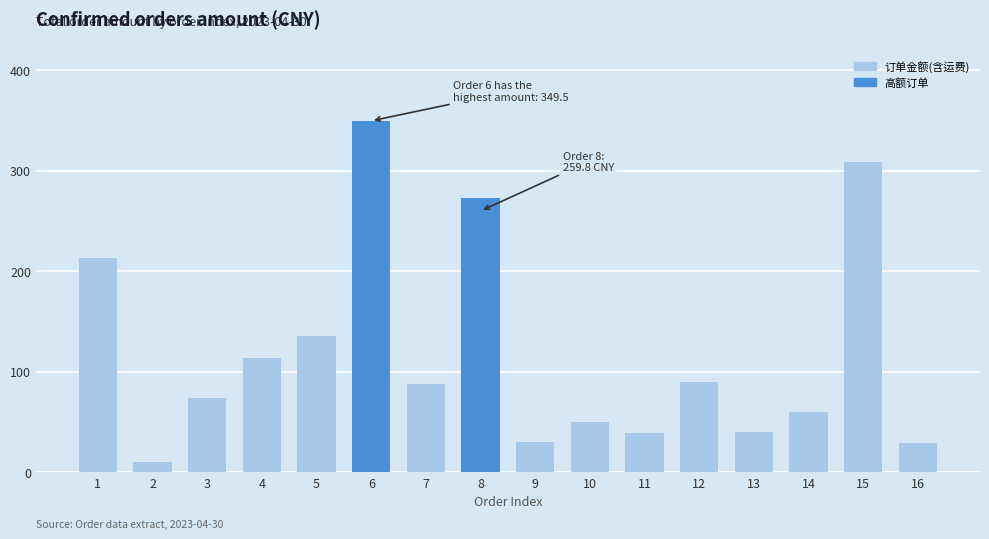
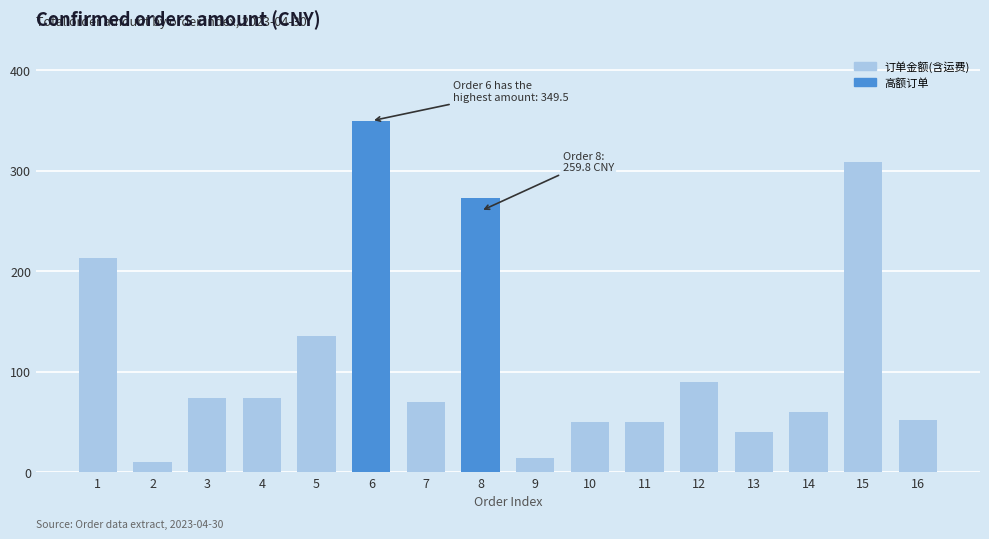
4: 114 -> 74
7: 88 -> 70
9: 30 -> 14
11: 39 -> 50
16: 29 -> 52
